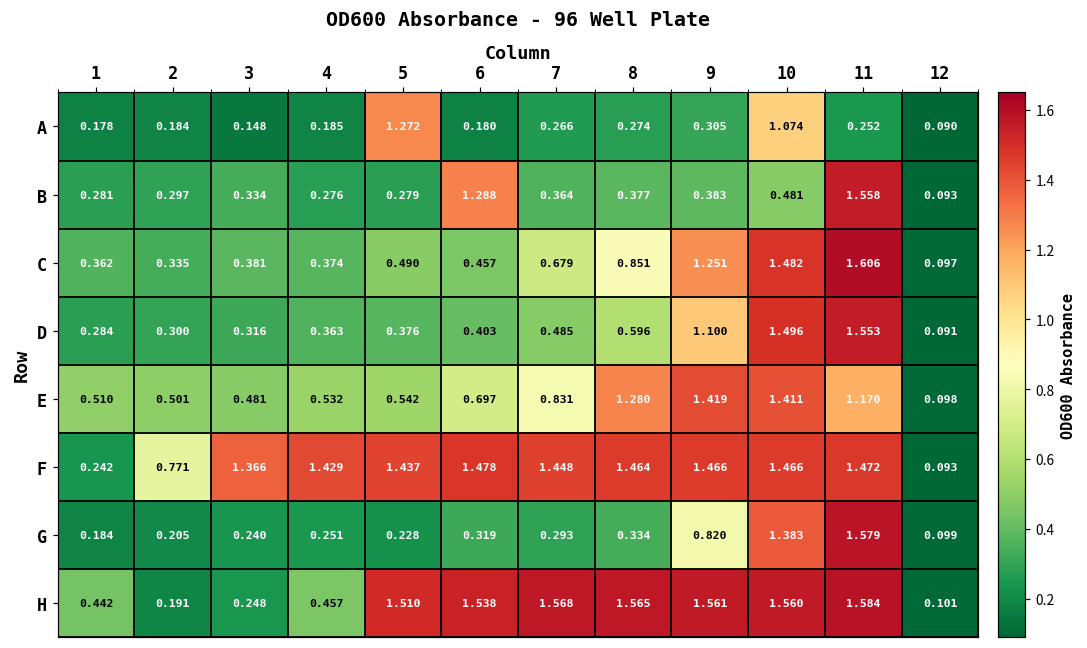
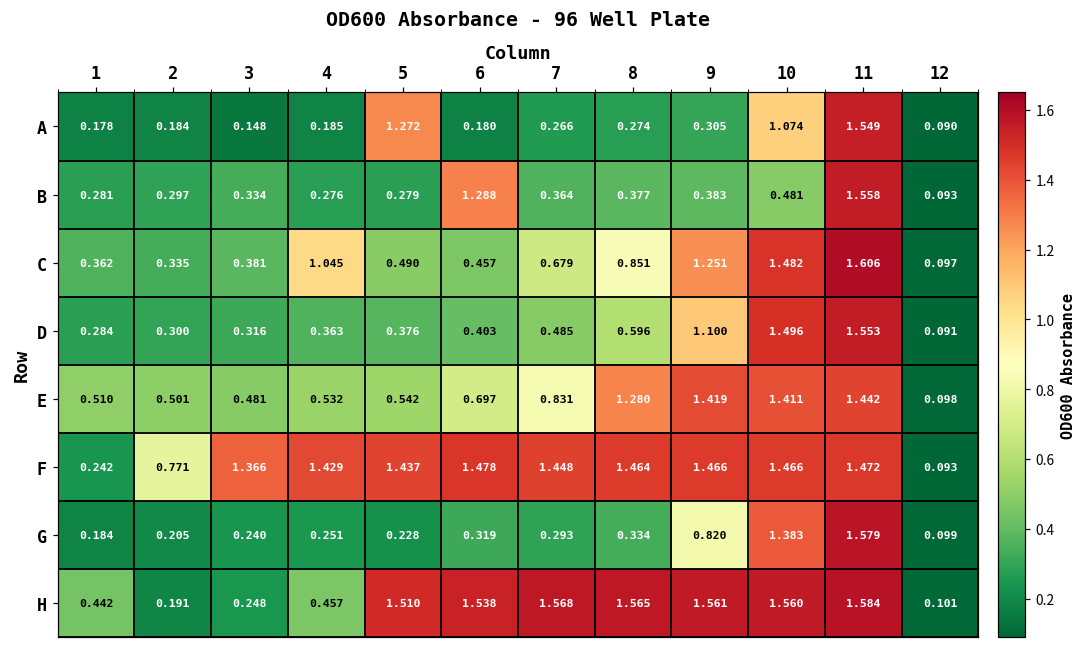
A, 11: 0.252 -> 1.549
C, 4: 0.374 -> 1.045
E, 11: 1.170 -> 1.442
